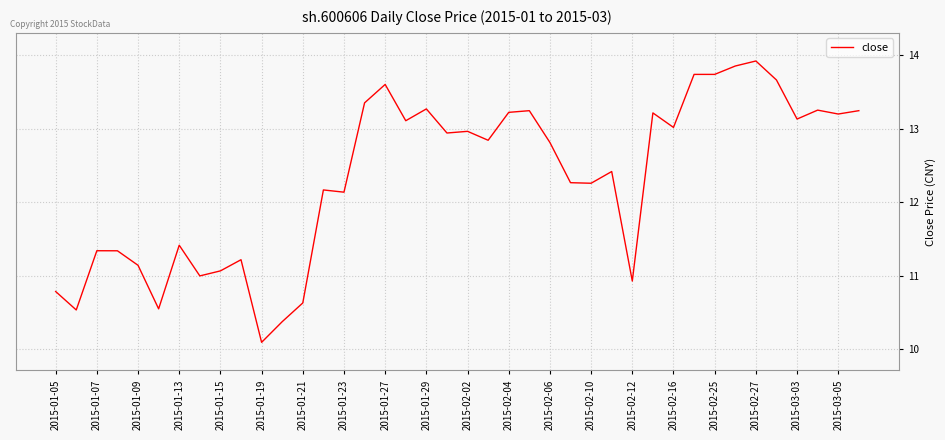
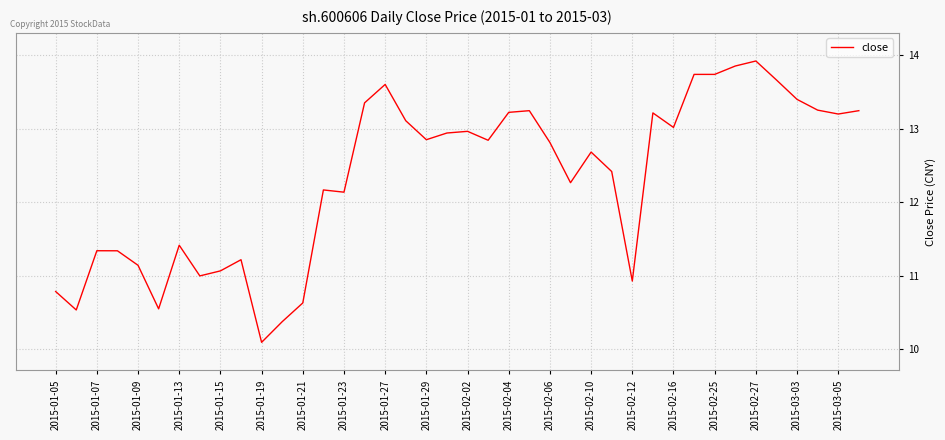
2015-01-29: 13.3 -> 12.9
2015-02-10: 12.3 -> 12.7
2015-03-03: 13.1 -> 13.4
